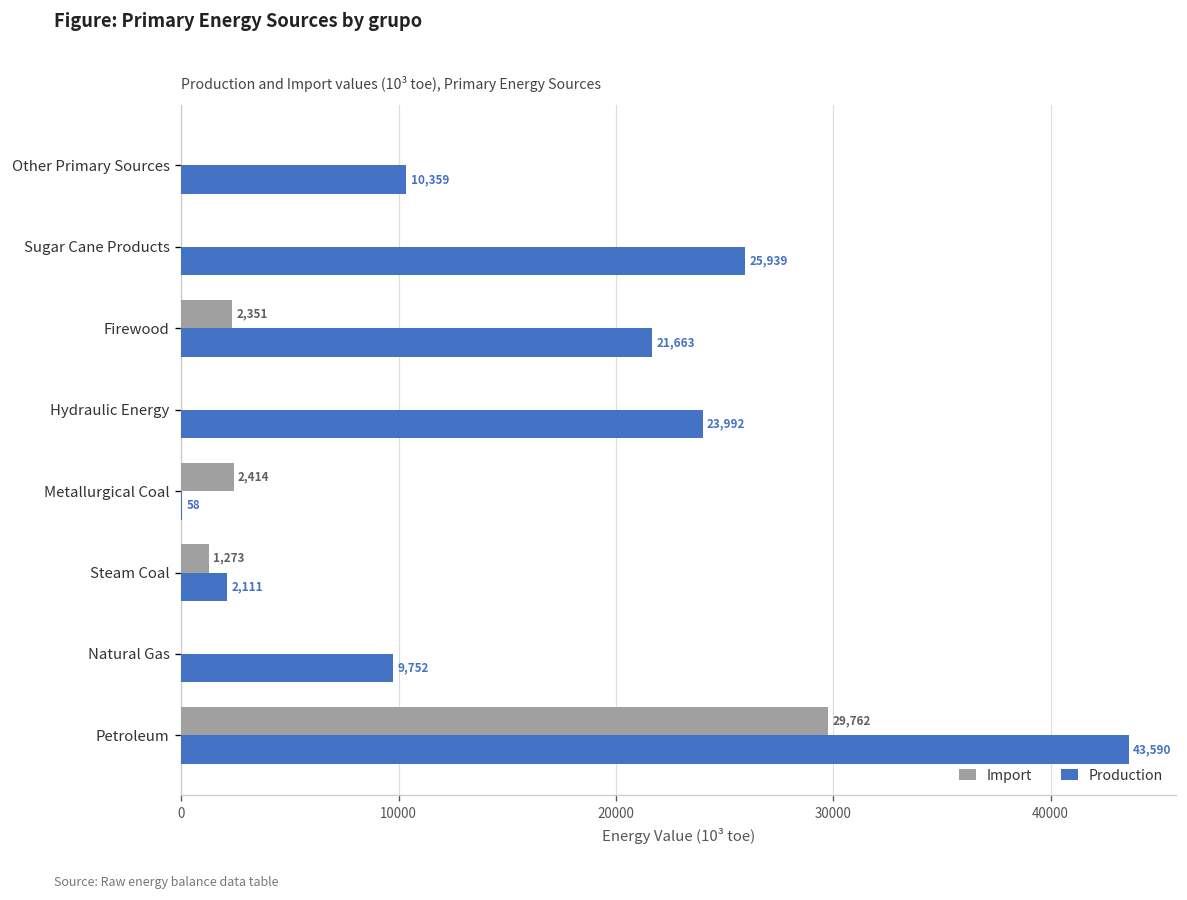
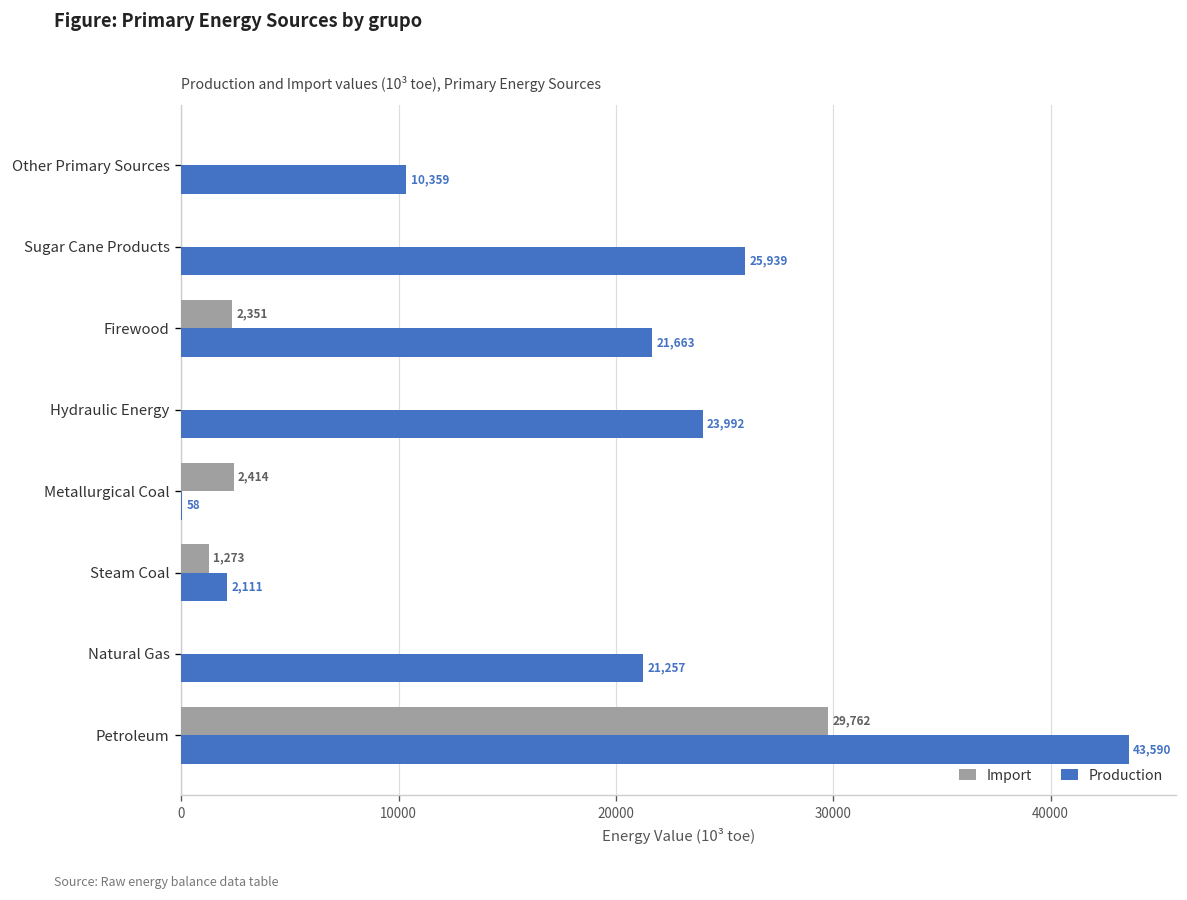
Production, Natural Gas: 9,752 -> 21,257
